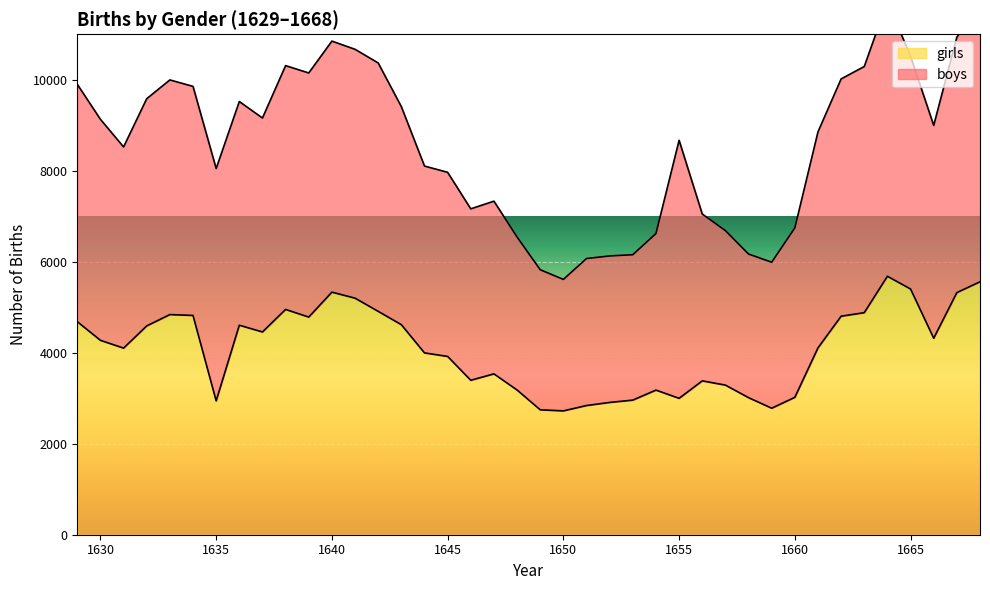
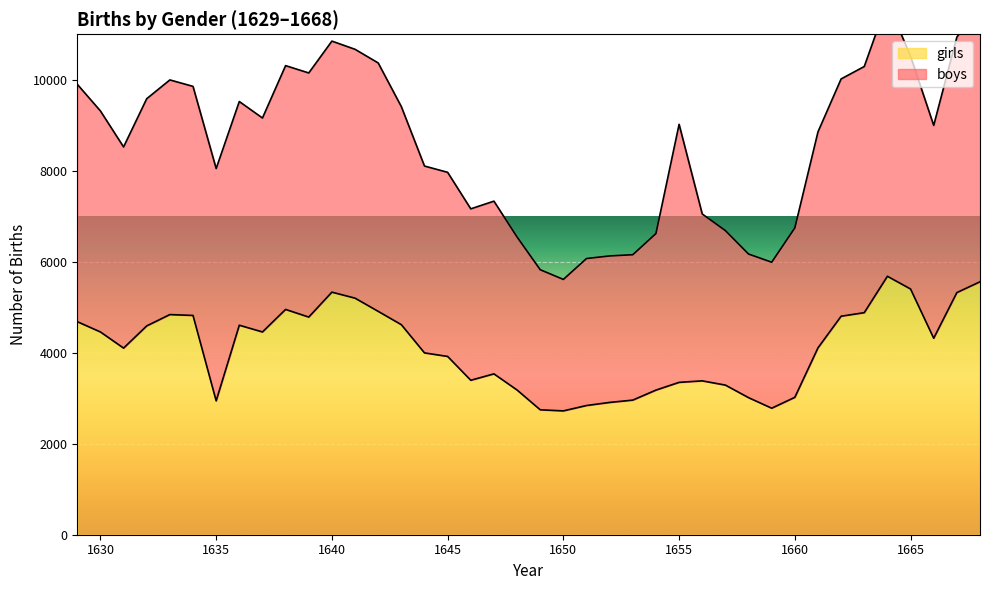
girls, 1630: 4300 -> 4500
girls, 1655: 3000 -> 3300
